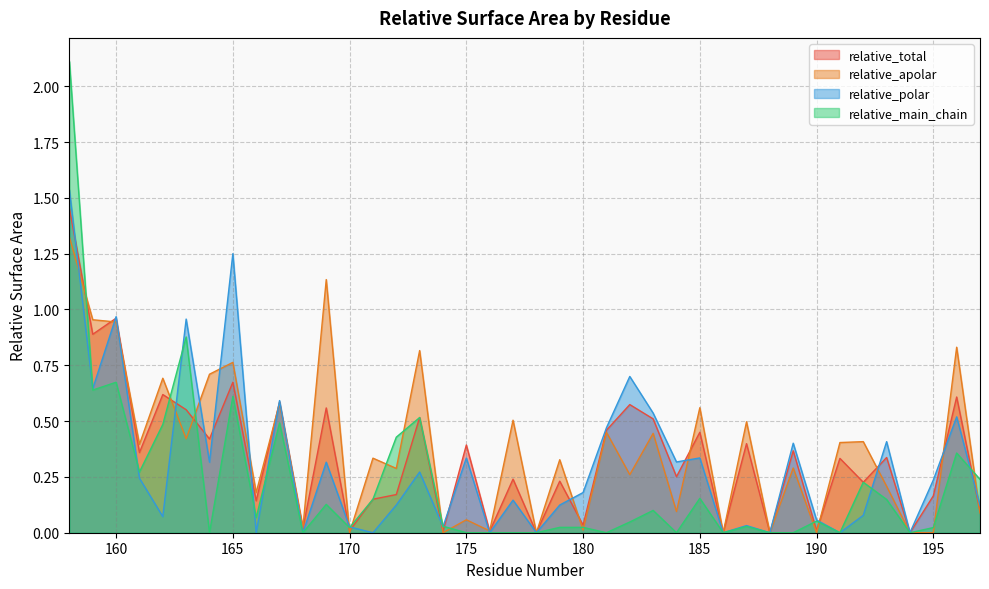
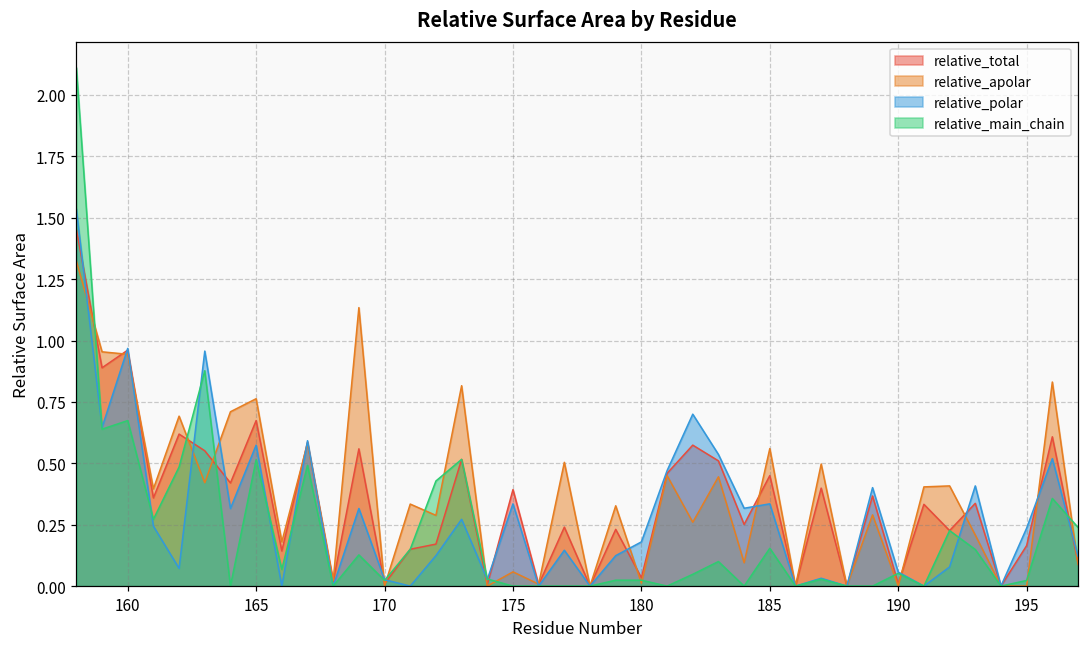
relative_polar, 165: 1.25 -> 0.57
relative_main_chain, 165: 0.61 -> 0.52
